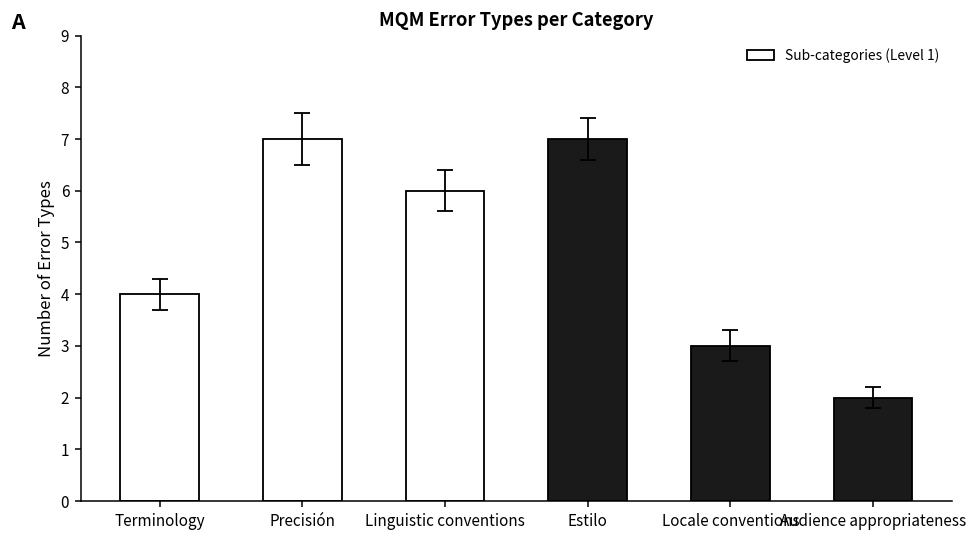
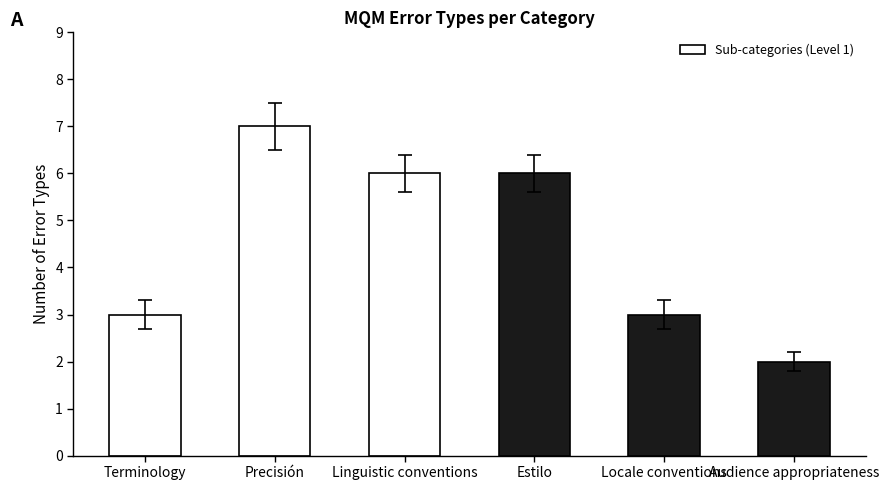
Sub-categories (Level 1), Terminology: 4 -> 3
Sub-categories (Level 1), Estilo: 7 -> 6
